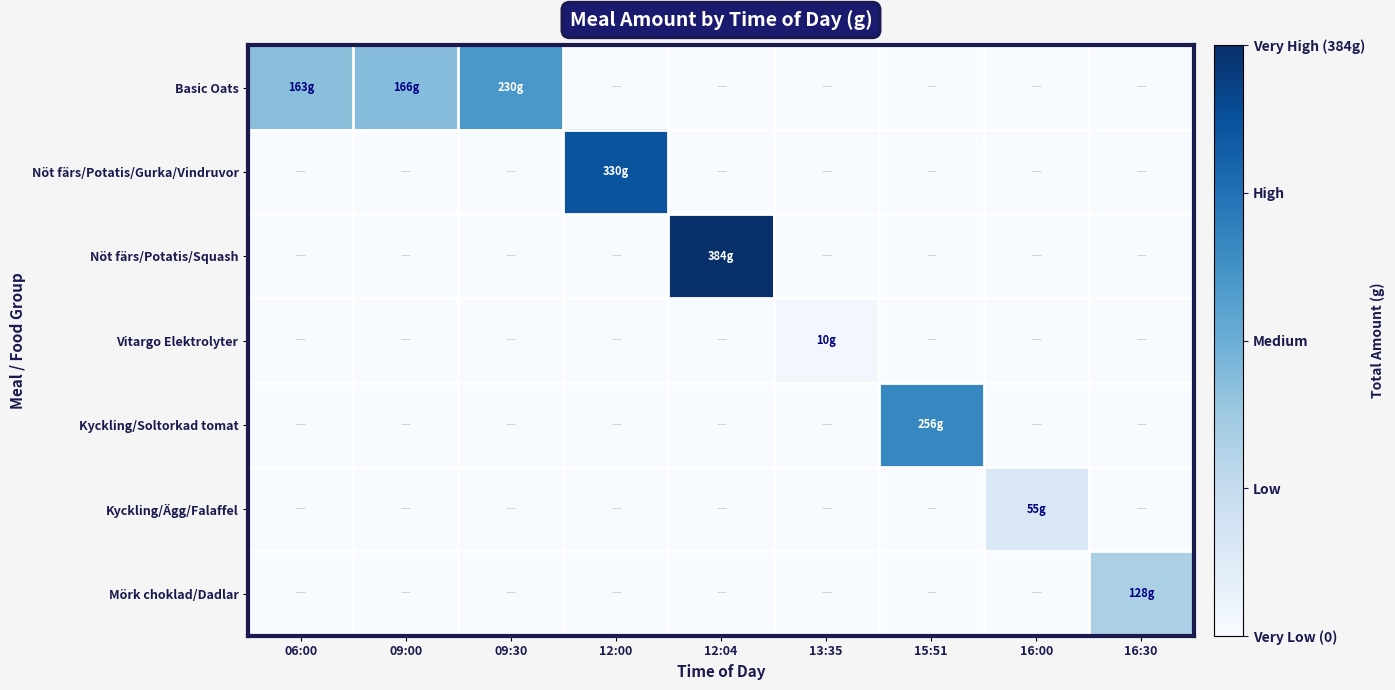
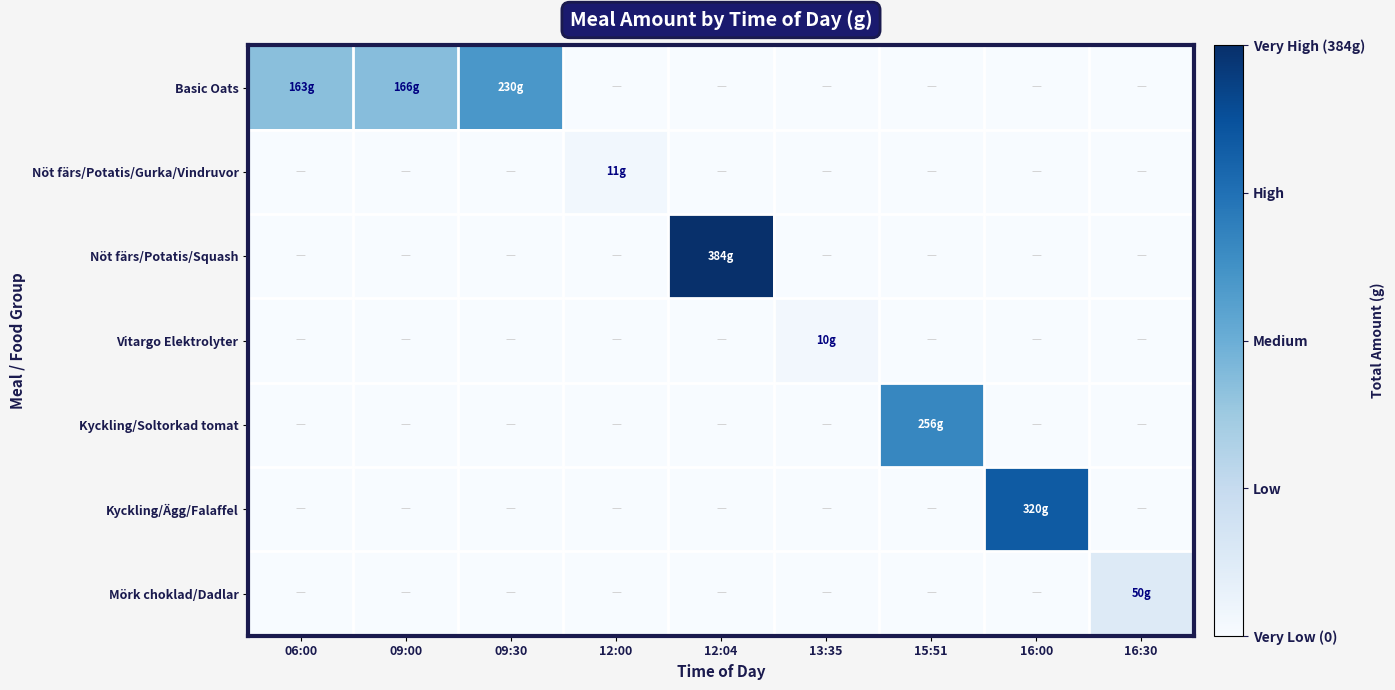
Nöt färs/Potatis/Gurka/Vindruvor, 12:00: 330g -> 11g
Kyckling/Ägg/Falaffel, 16:00: 55g -> 320g
Mörk choklad/Dadlar, 16:30: 128g -> 50g
